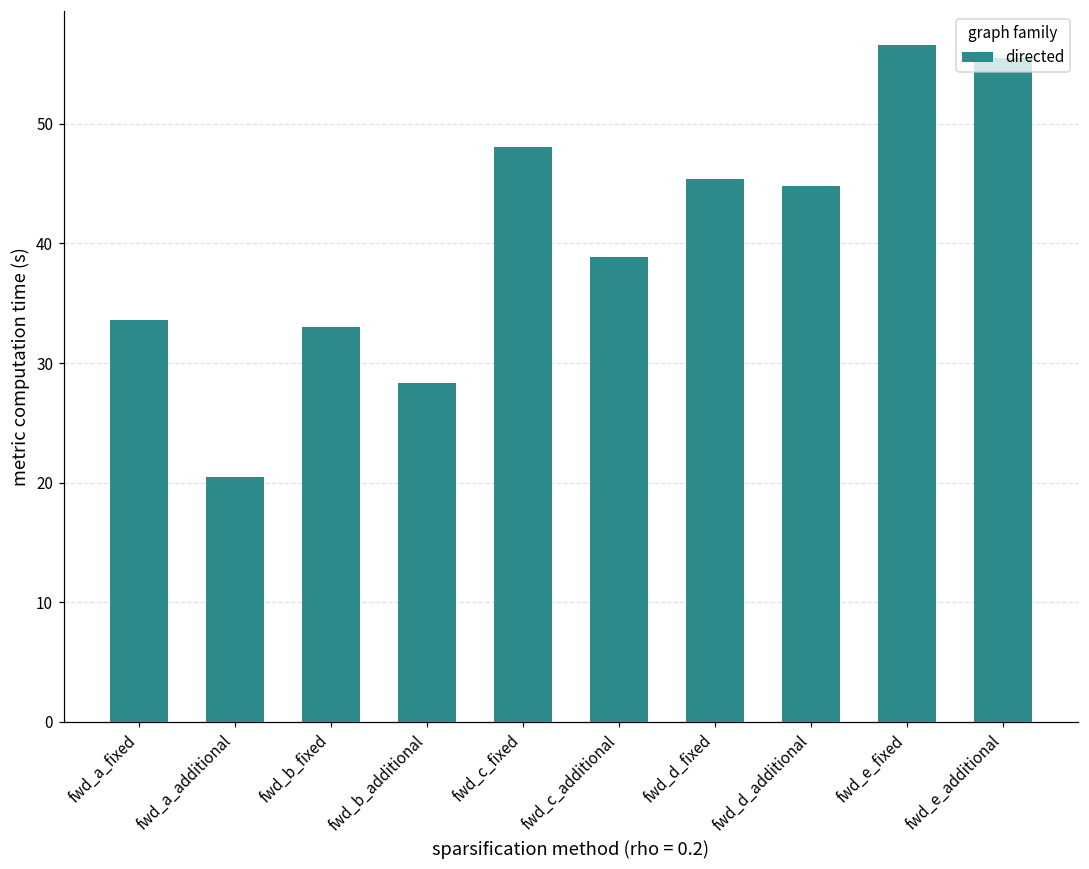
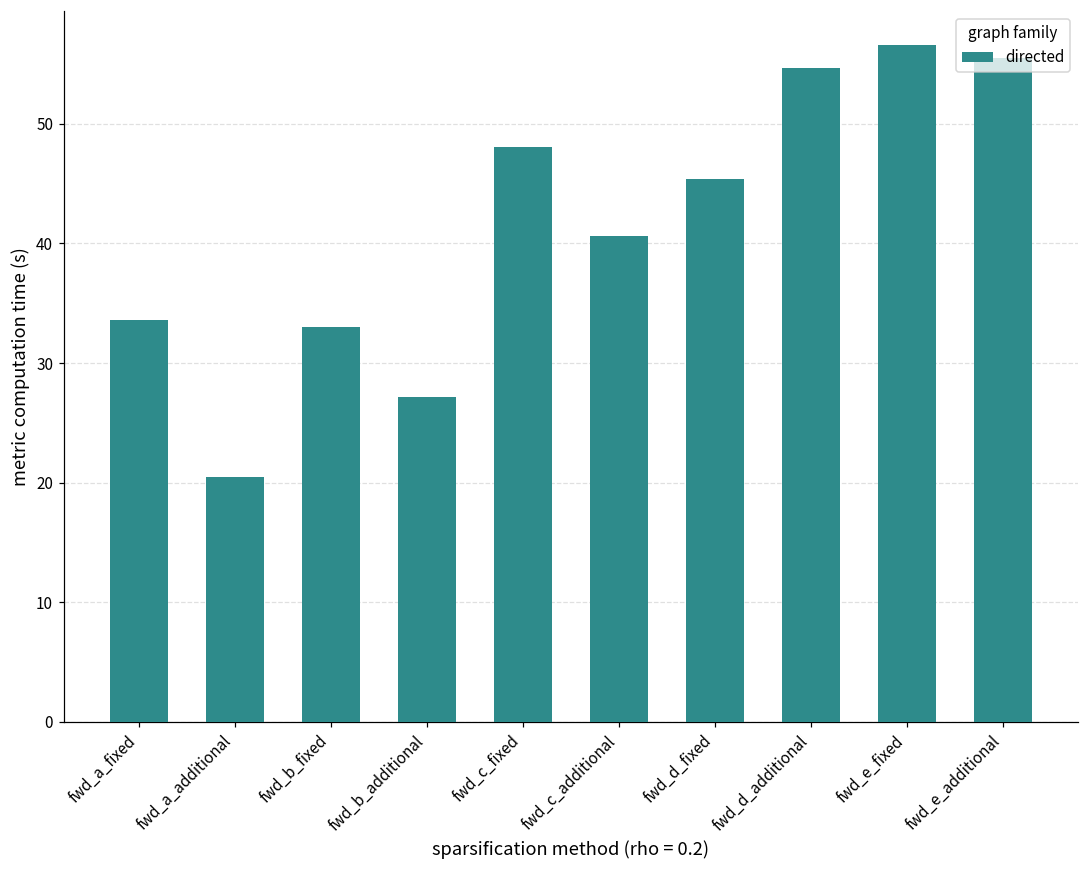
fwd_b_additional: 28.3 -> 27.2
fwd_c_additional: 38.9 -> 40.6
fwd_d_additional: 44.8 -> 54.7
